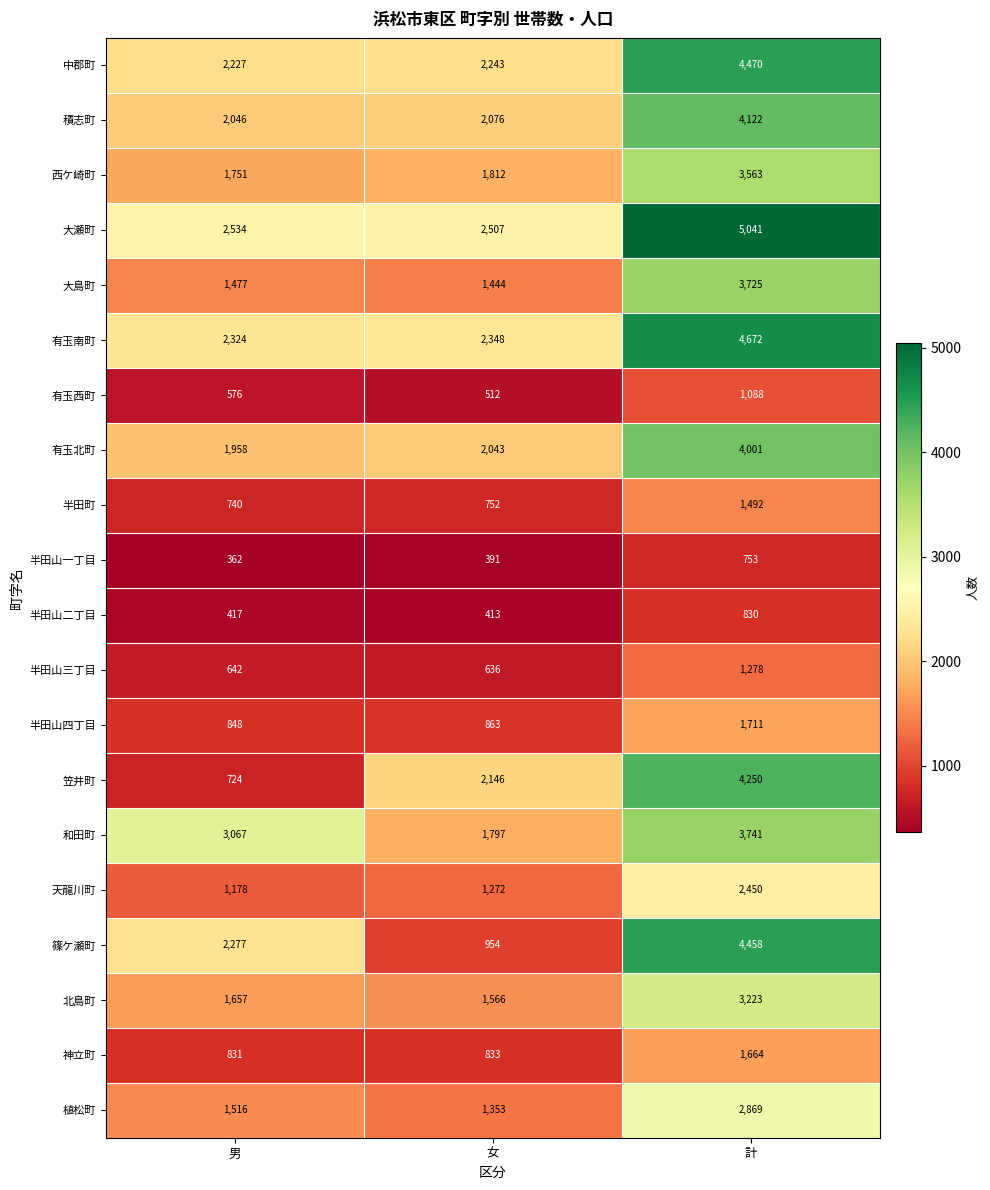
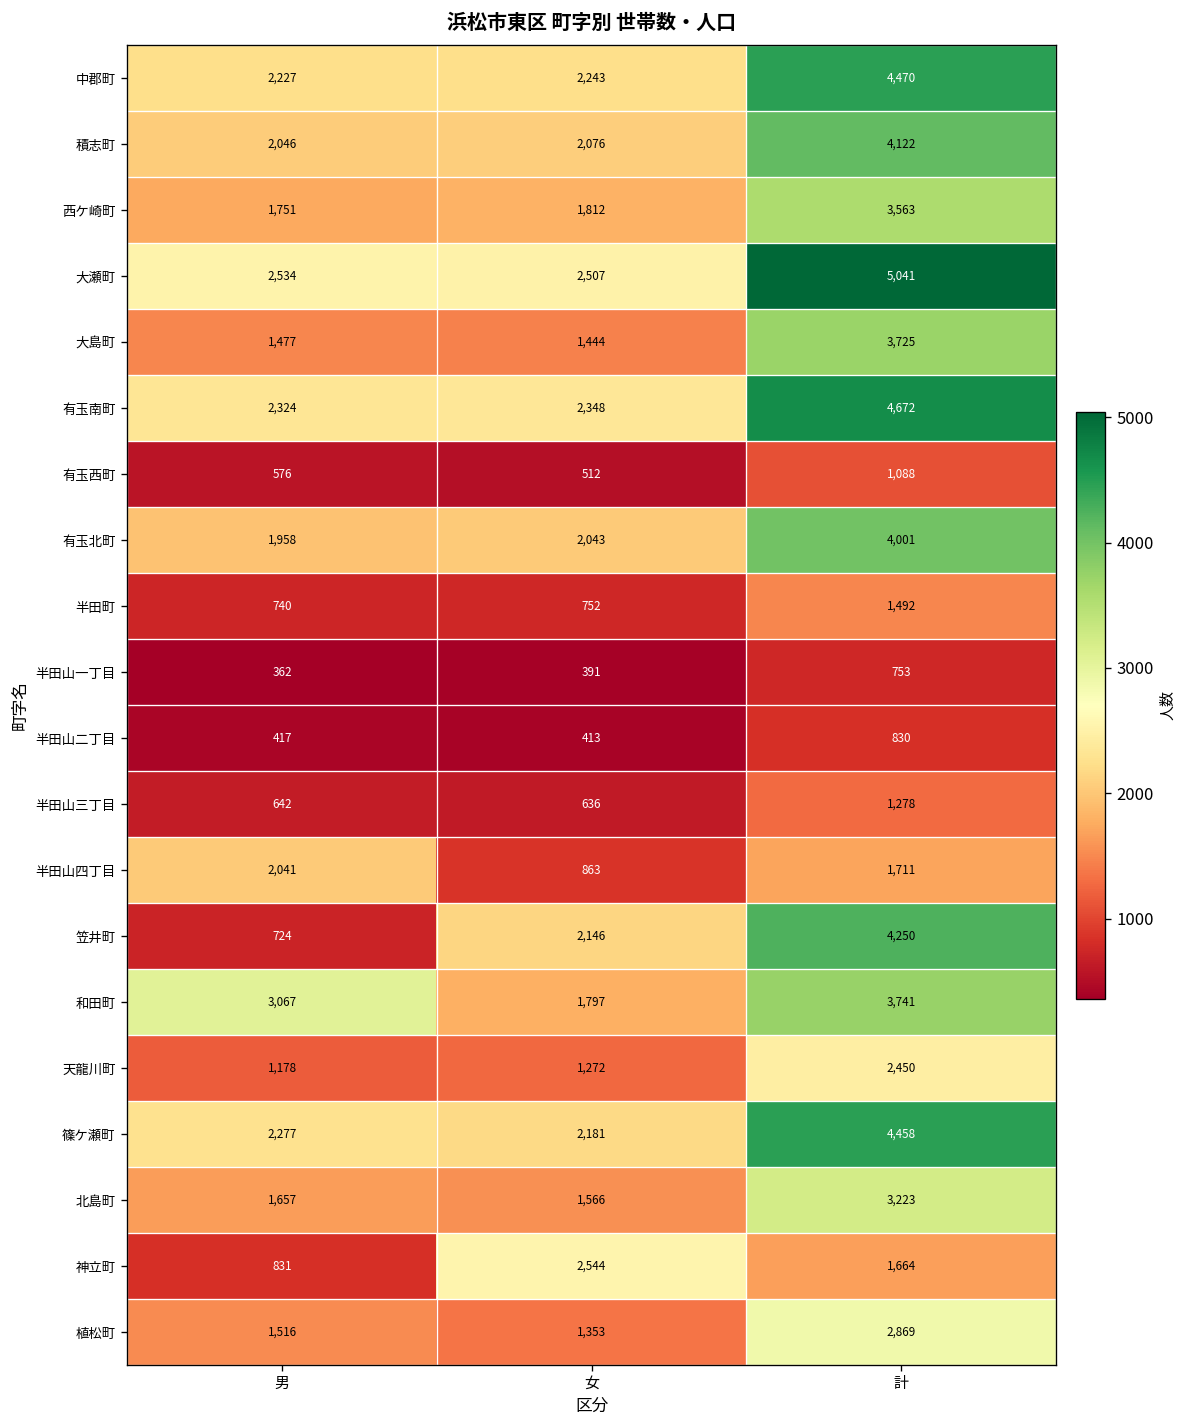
半田山四丁目, 男: 848 -> 2,041
篠ケ瀬町, 女: 954 -> 2,181
神立町, 女: 833 -> 2,544
